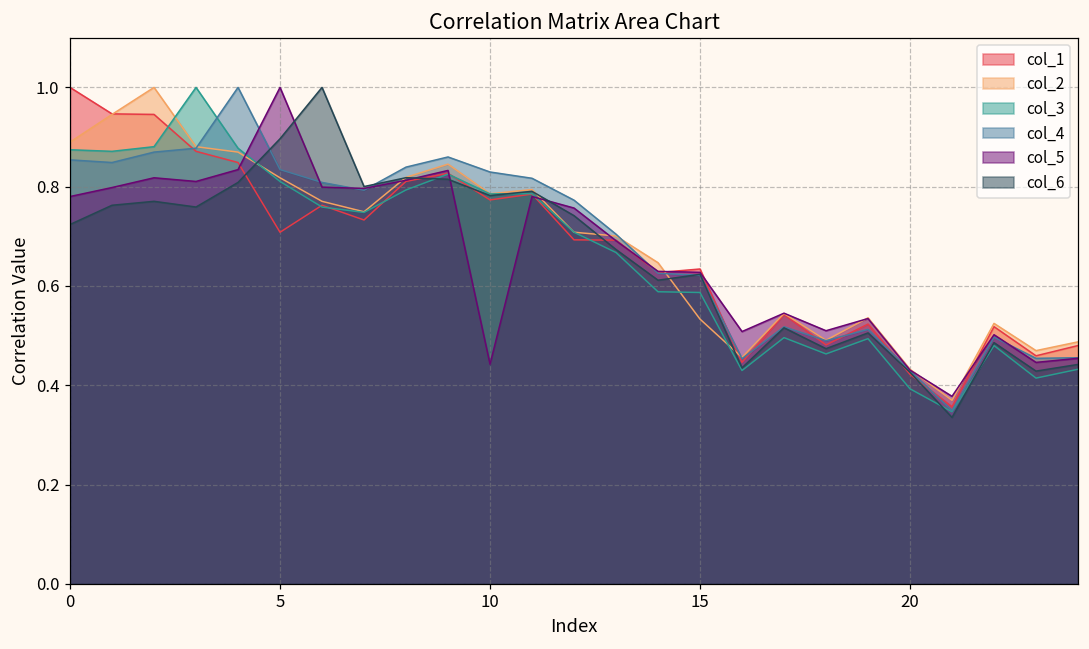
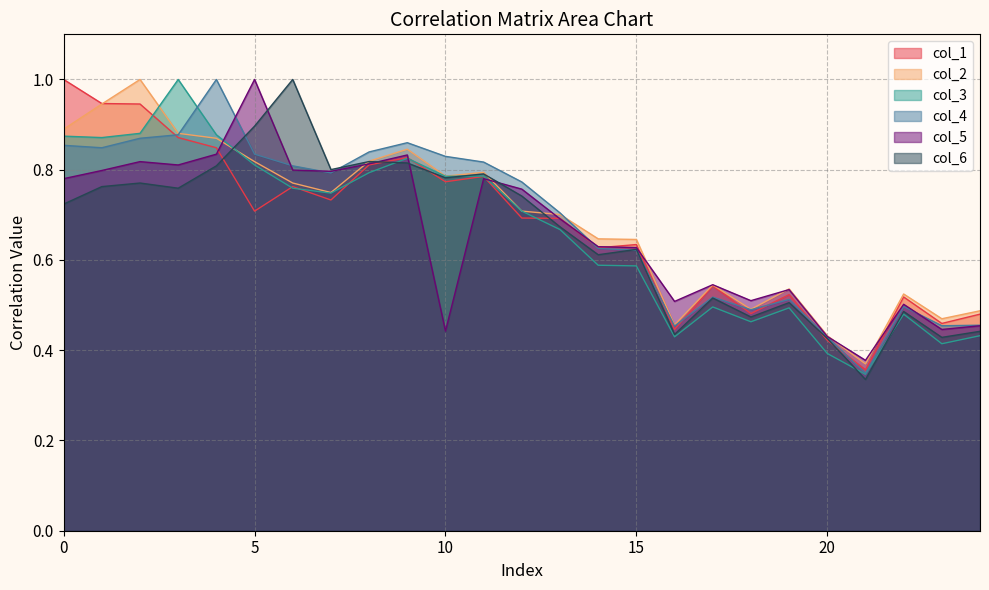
col_2, 15: 0.53 -> 0.65
